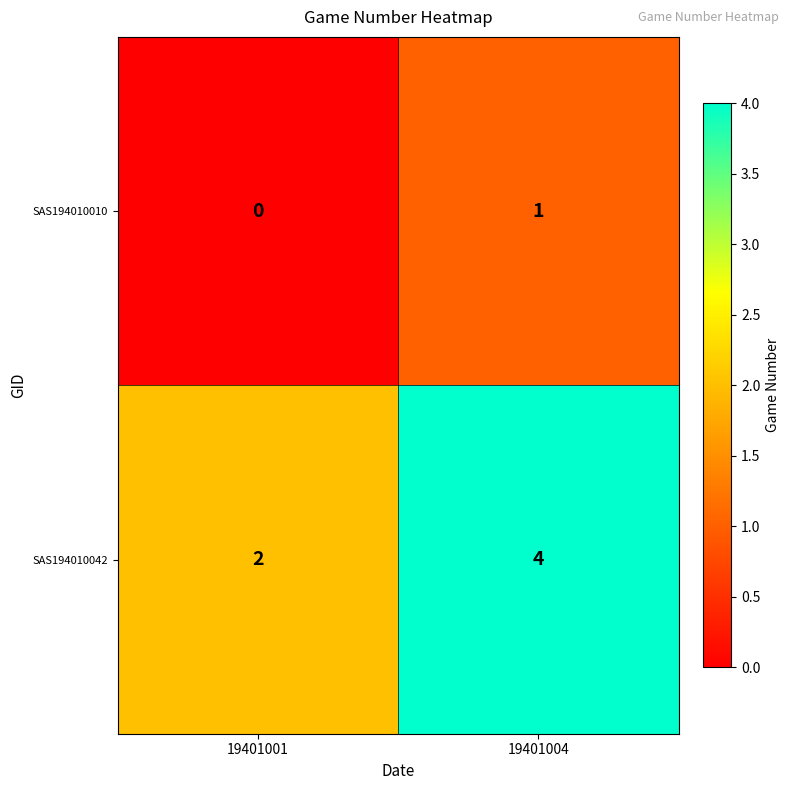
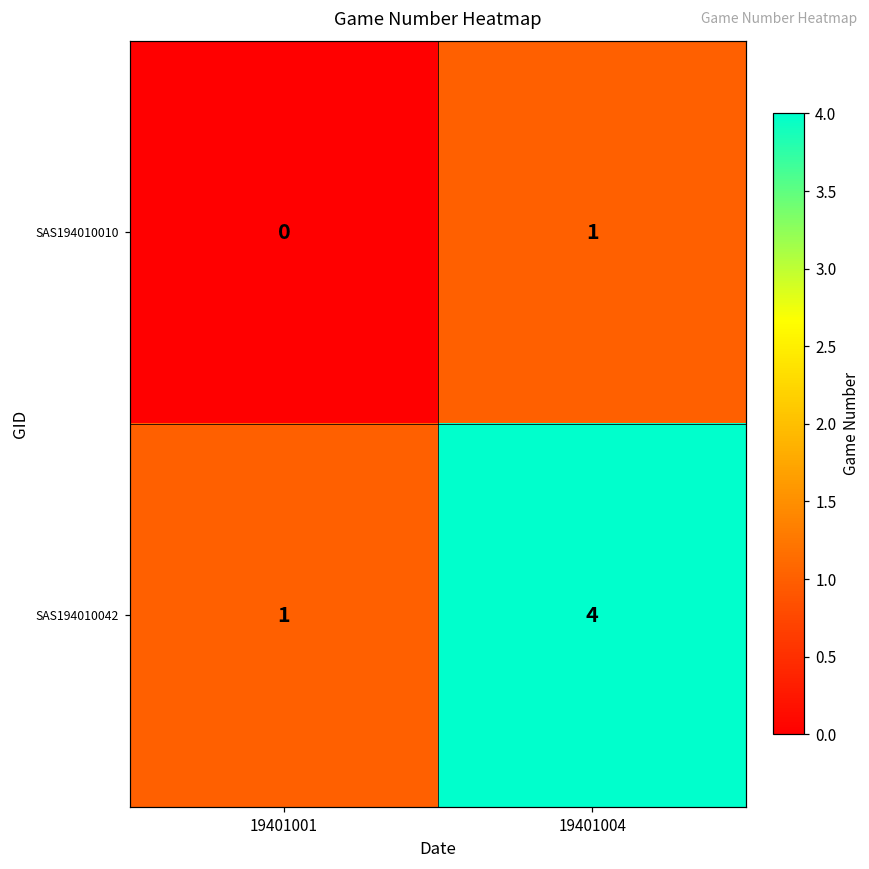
SAS194010042, 19401001: 2 -> 1
